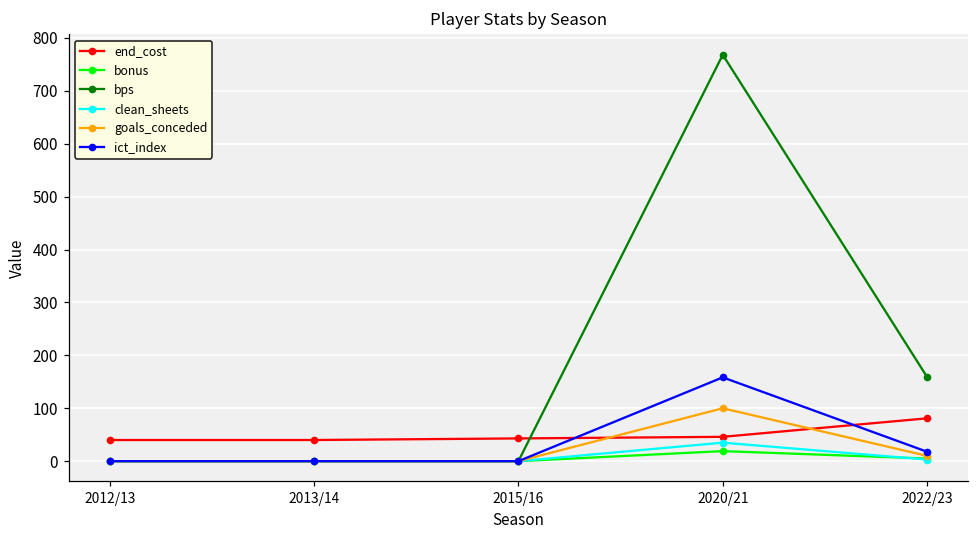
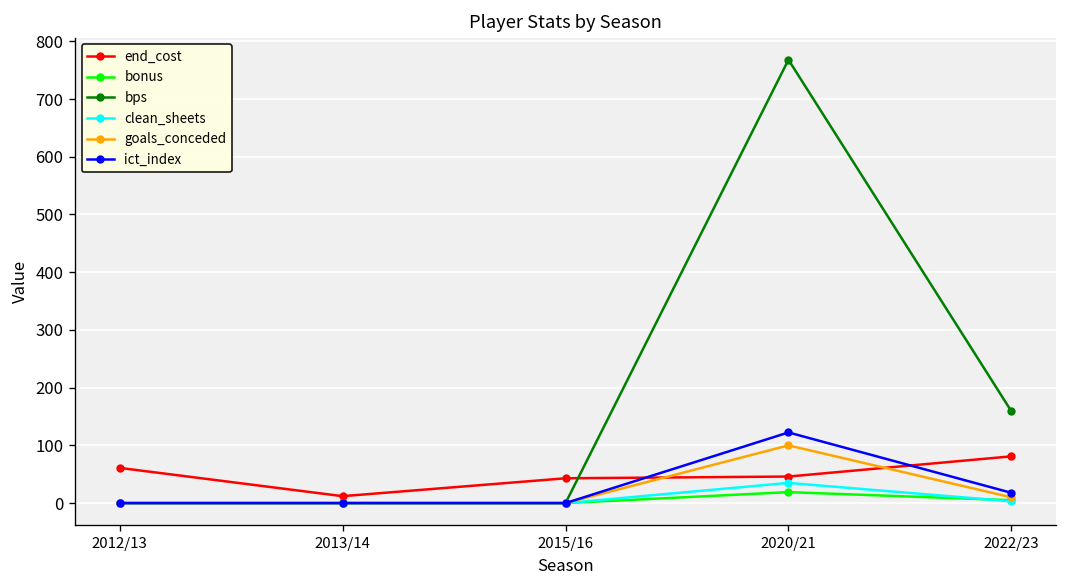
end_cost, 2012/13: 40 -> 60
end_cost, 2013/14: 40 -> 10
ict_index, 2020/21: 160 -> 120
